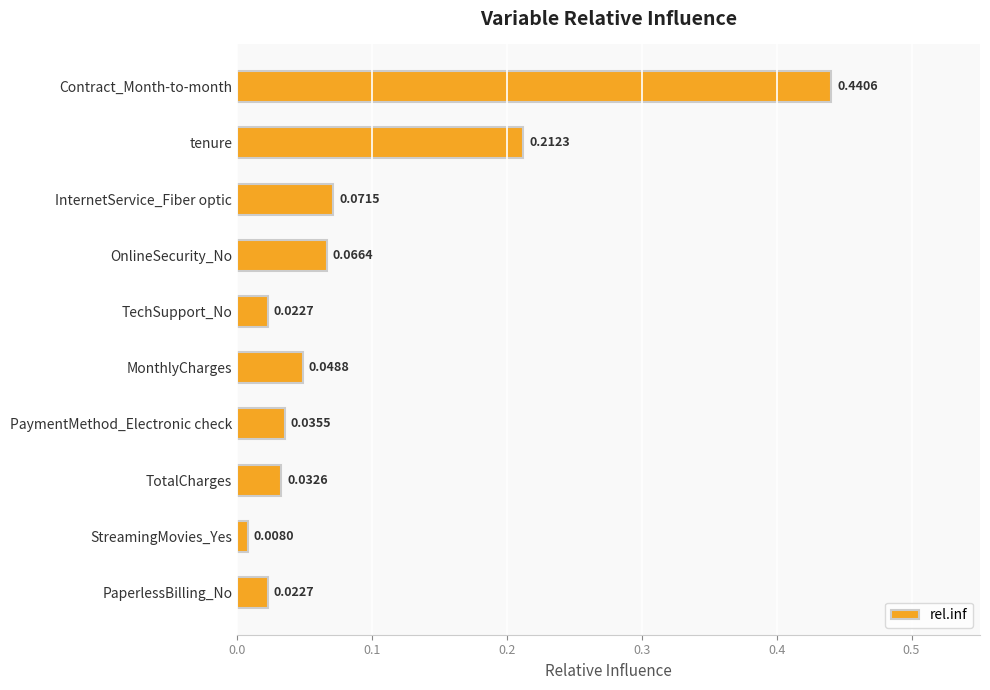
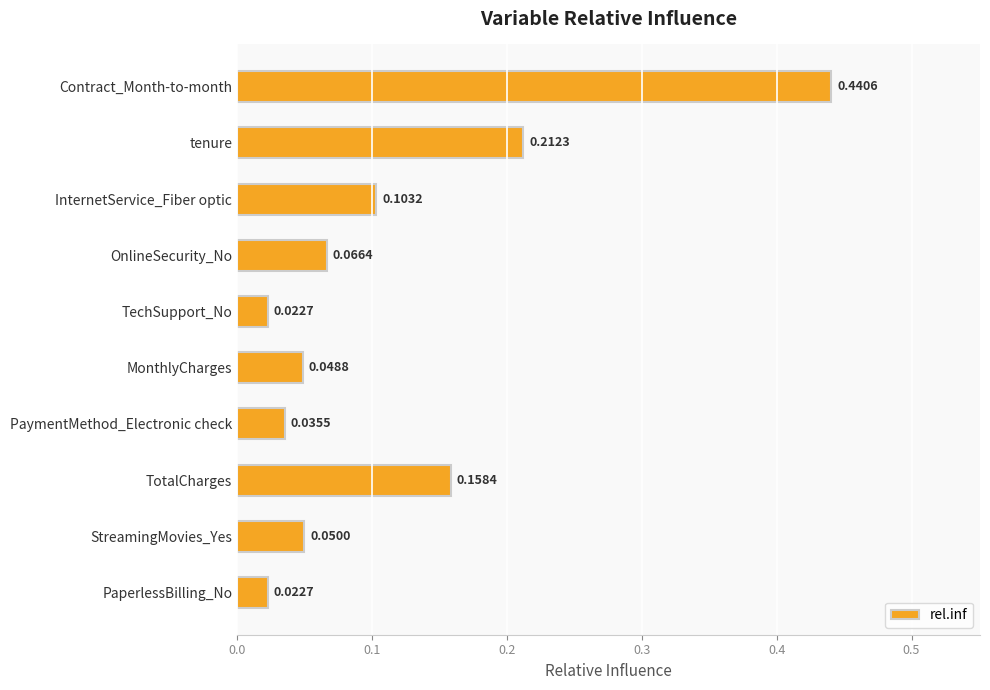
InternetService_Fiber optic: 0.0715 -> 0.1032
TotalCharges: 0.0326 -> 0.1584
StreamingMovies_Yes: 0.0080 -> 0.0500
